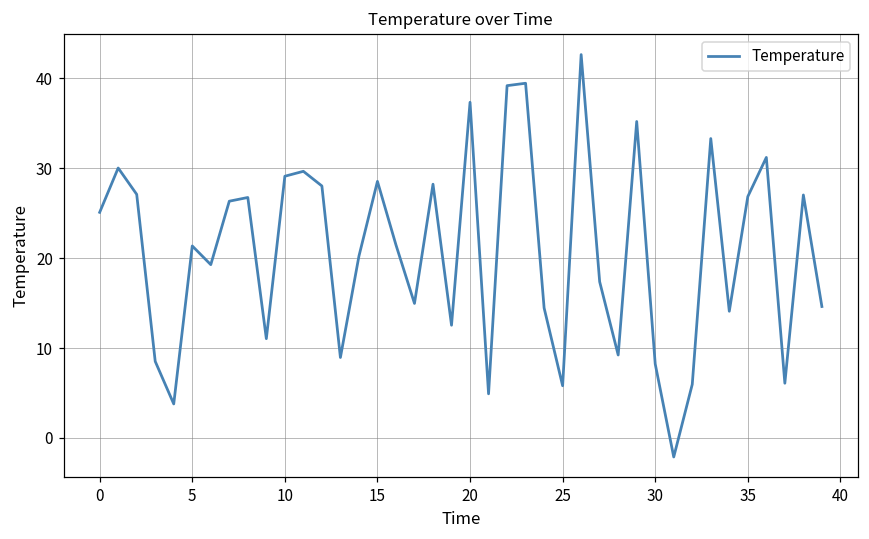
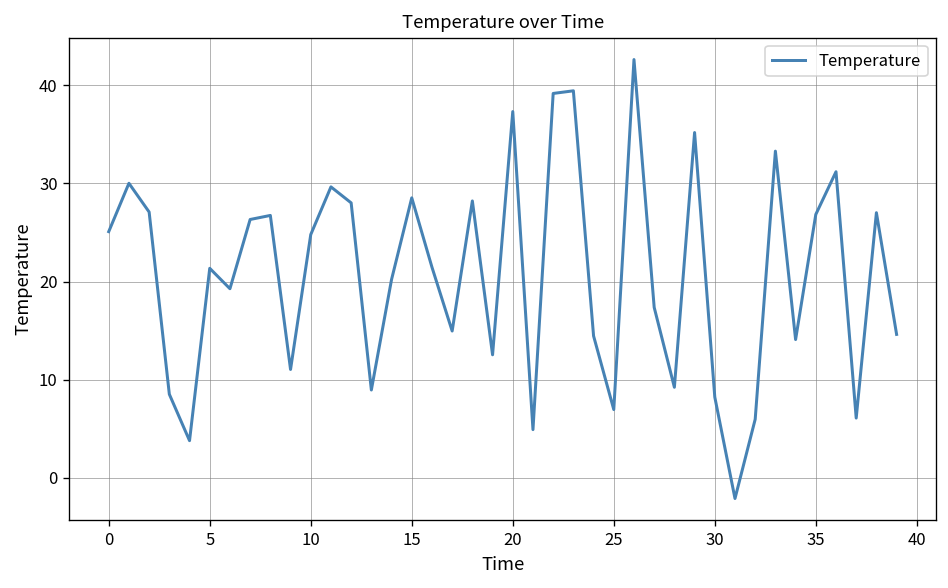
10: 29 -> 25
25: 6 -> 7
